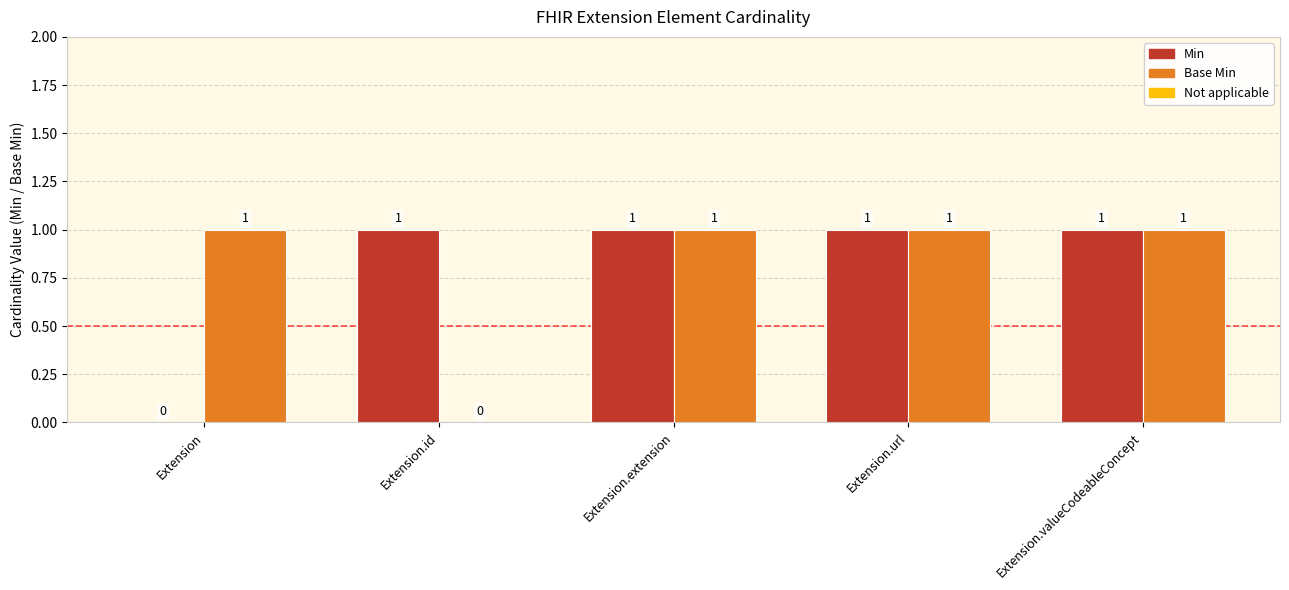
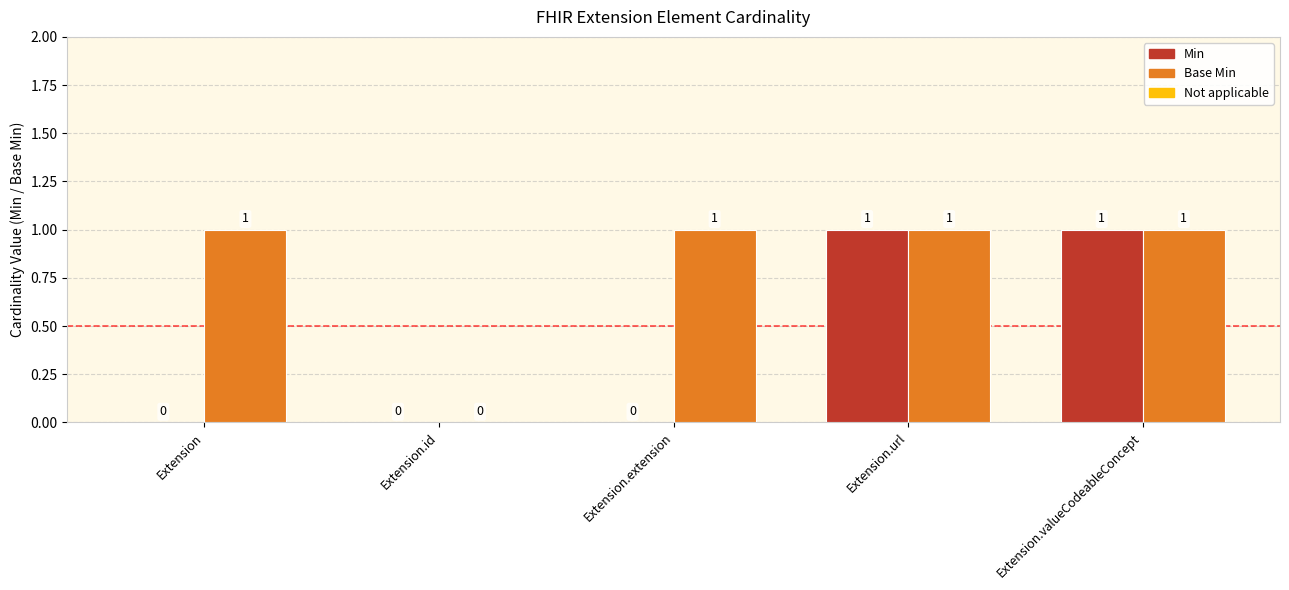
Min, Extension.id: 1 -> 0
Min, Extension.extension: 1 -> 0
